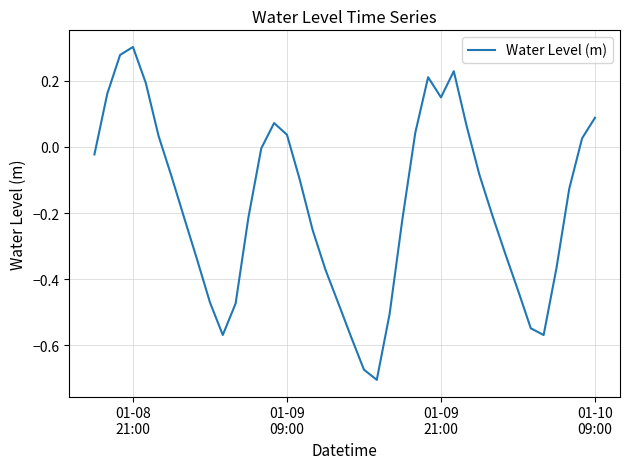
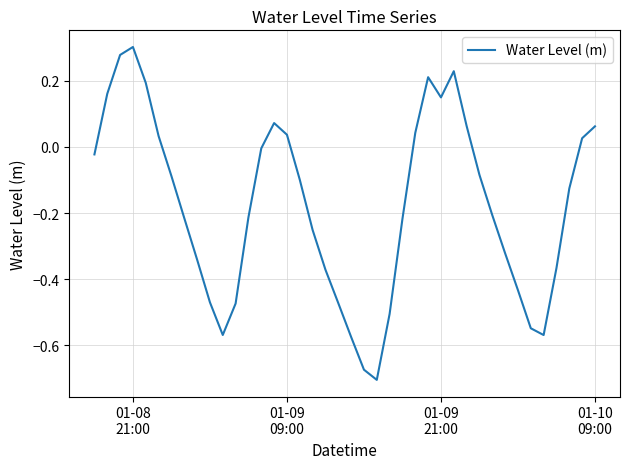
01-10 09:00: 0.09 -> 0.06
